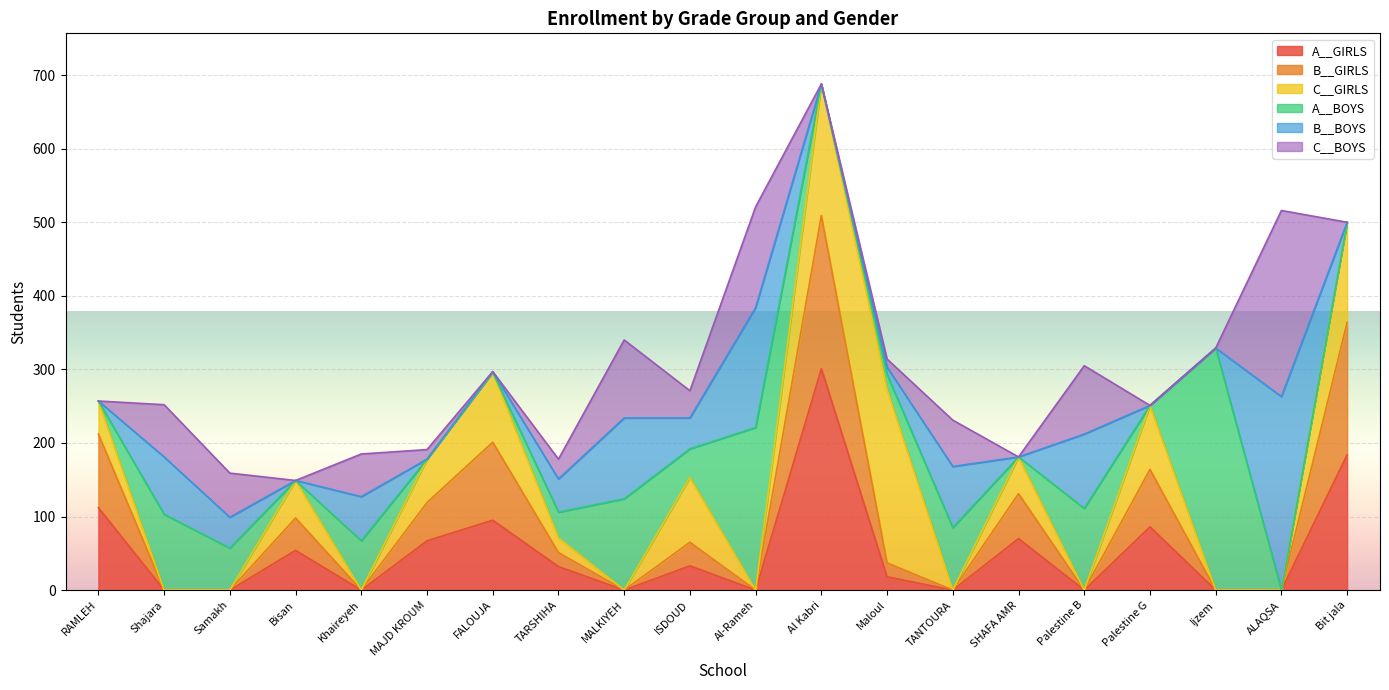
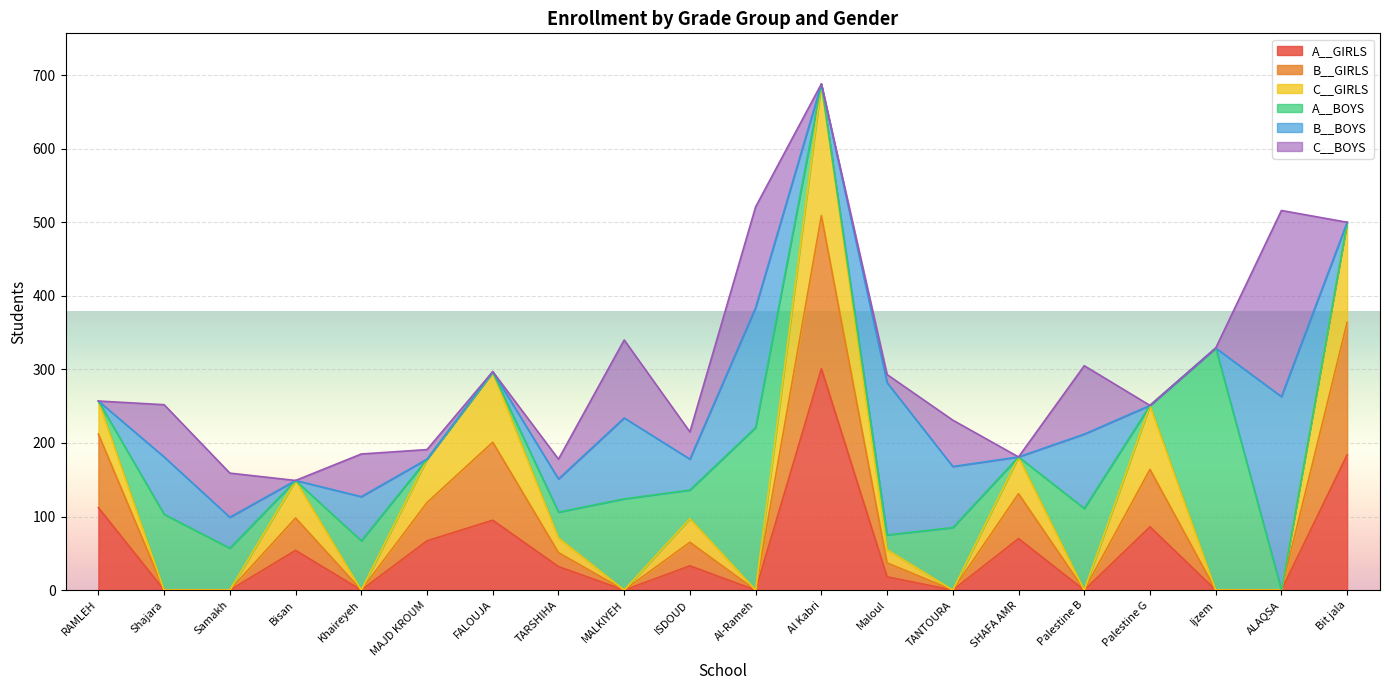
C__GIRLS, ISDOUD: 90 -> 30
C__GIRLS, Maloul: 240 -> 20
B__BOYS, Maloul: 10 -> 210
